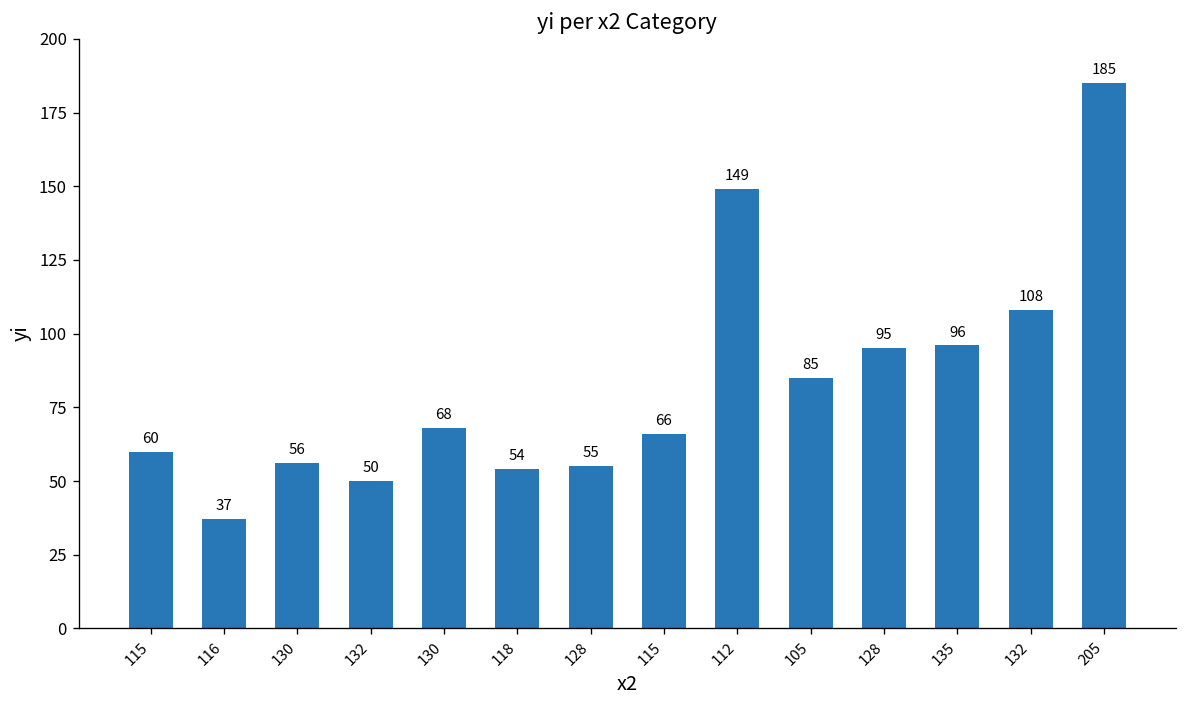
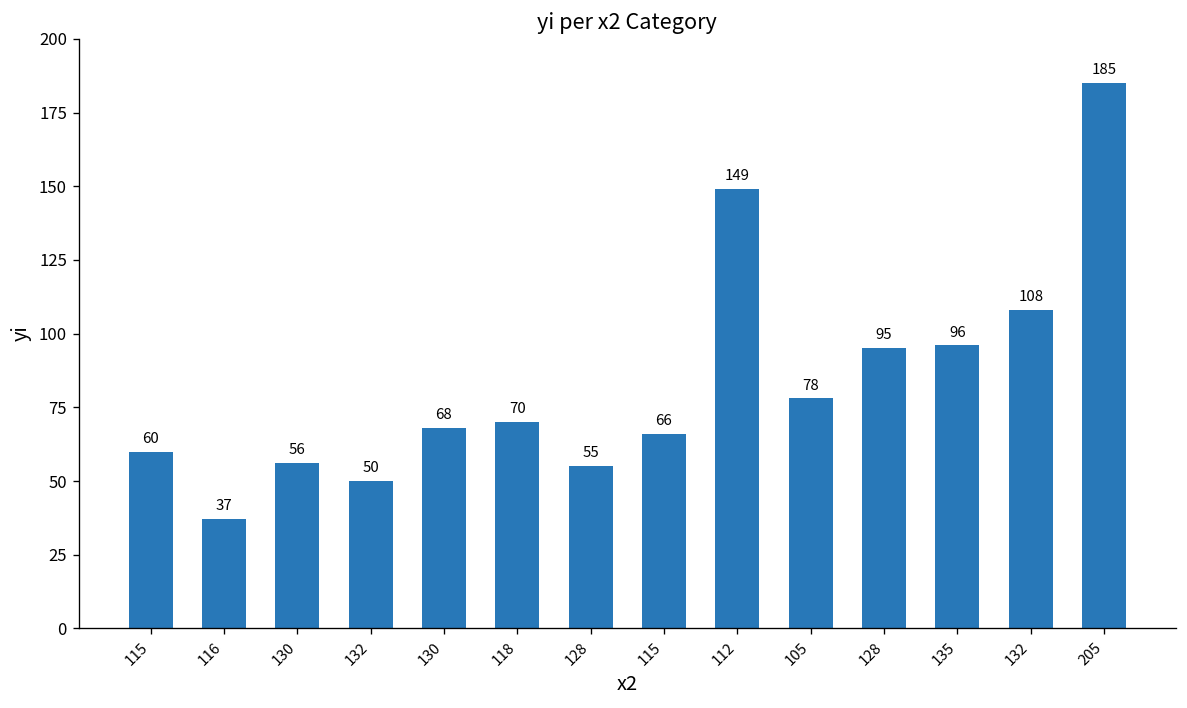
118: 54 -> 70
105: 85 -> 78
